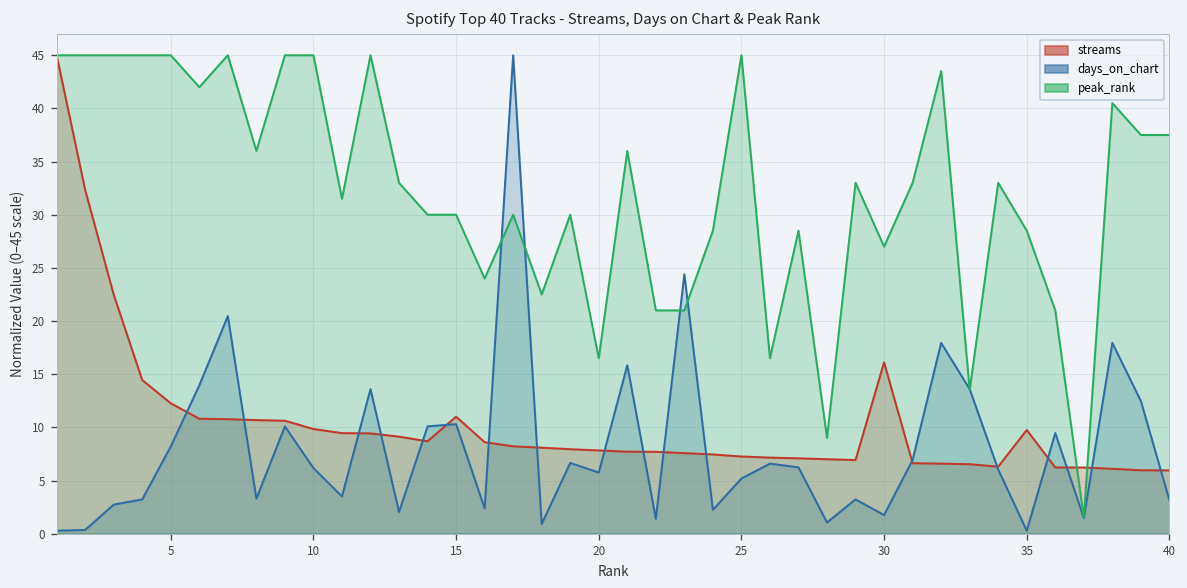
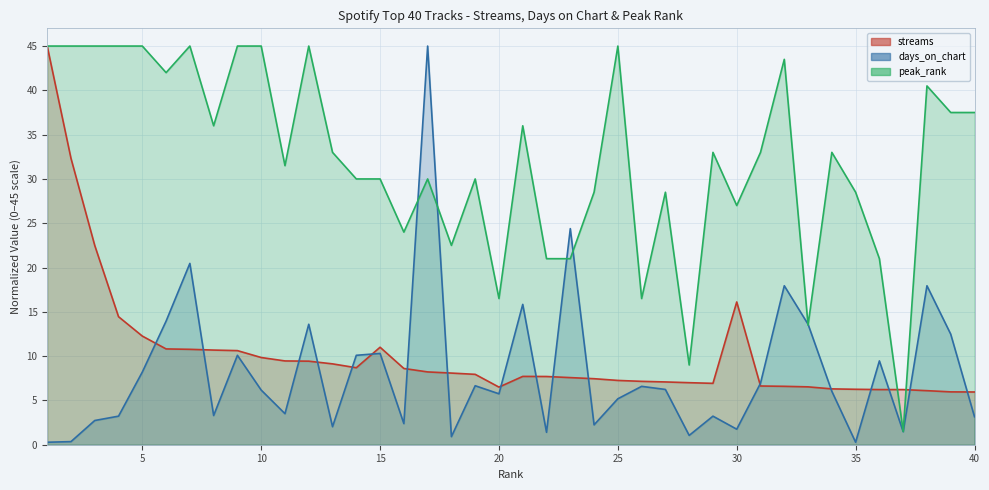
streams, 20: 8 -> 7
streams, 35: 10 -> 6
